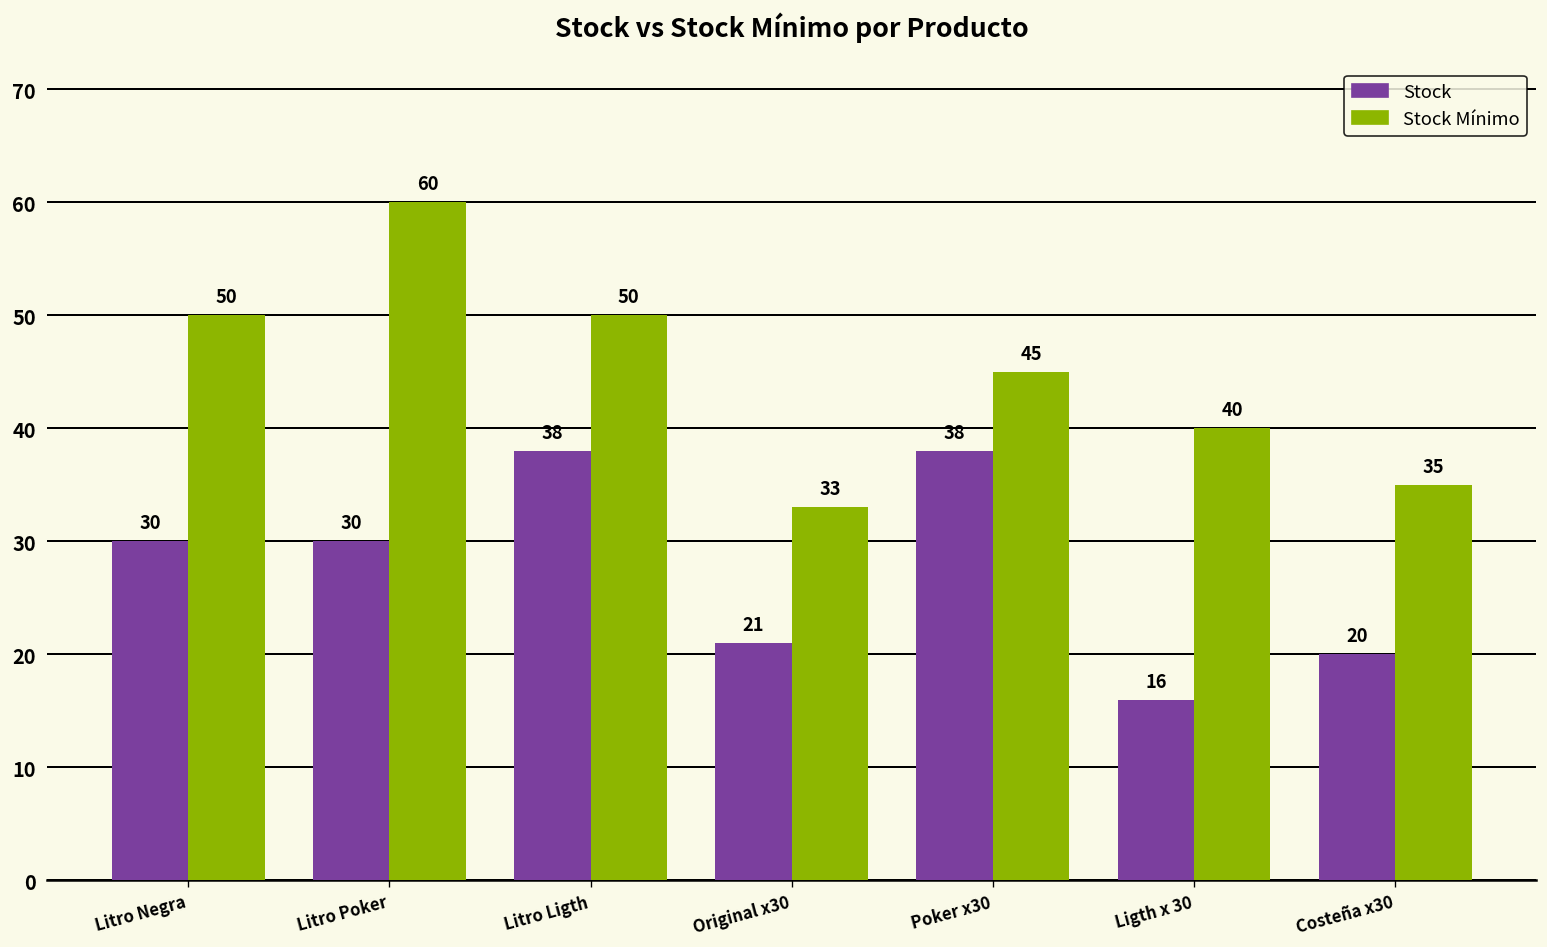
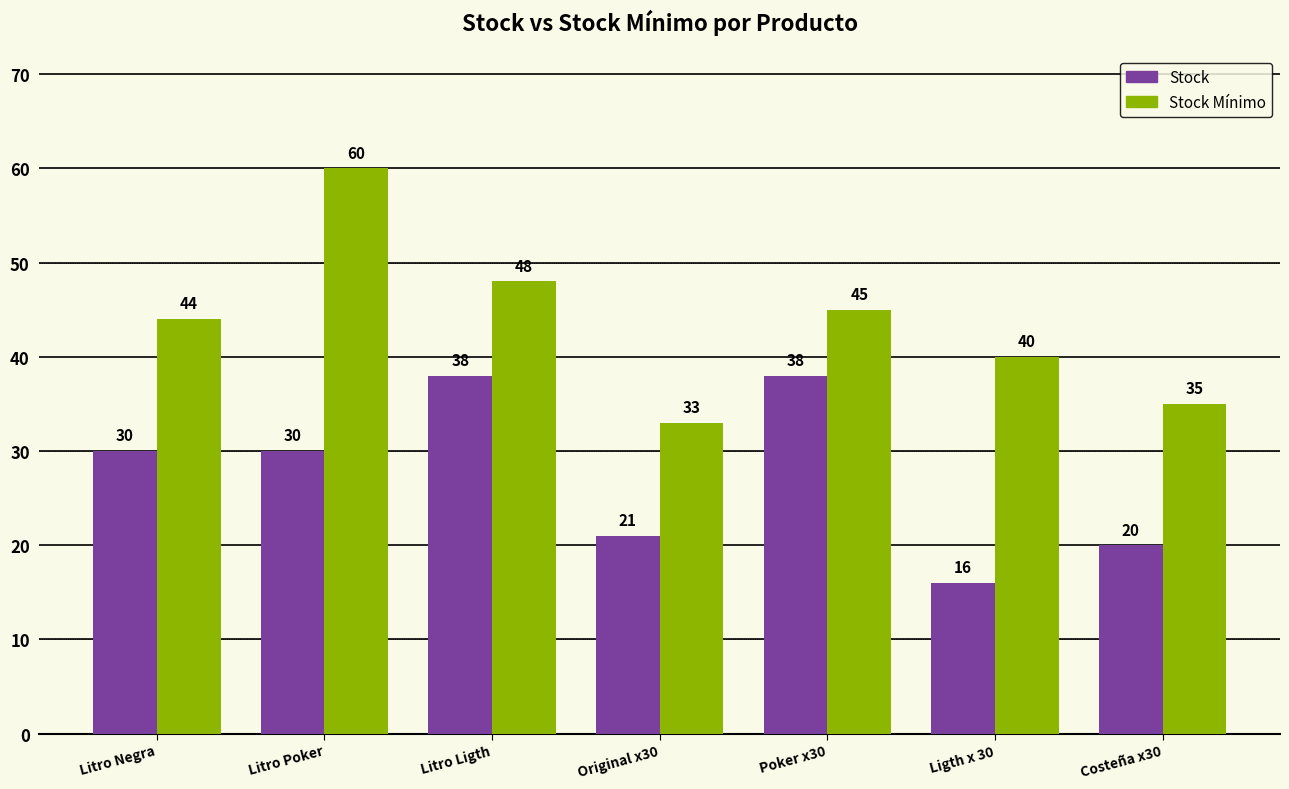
Stock Mínimo, Litro Negra: 50 -> 44
Stock Mínimo, Litro Ligth: 50 -> 48
